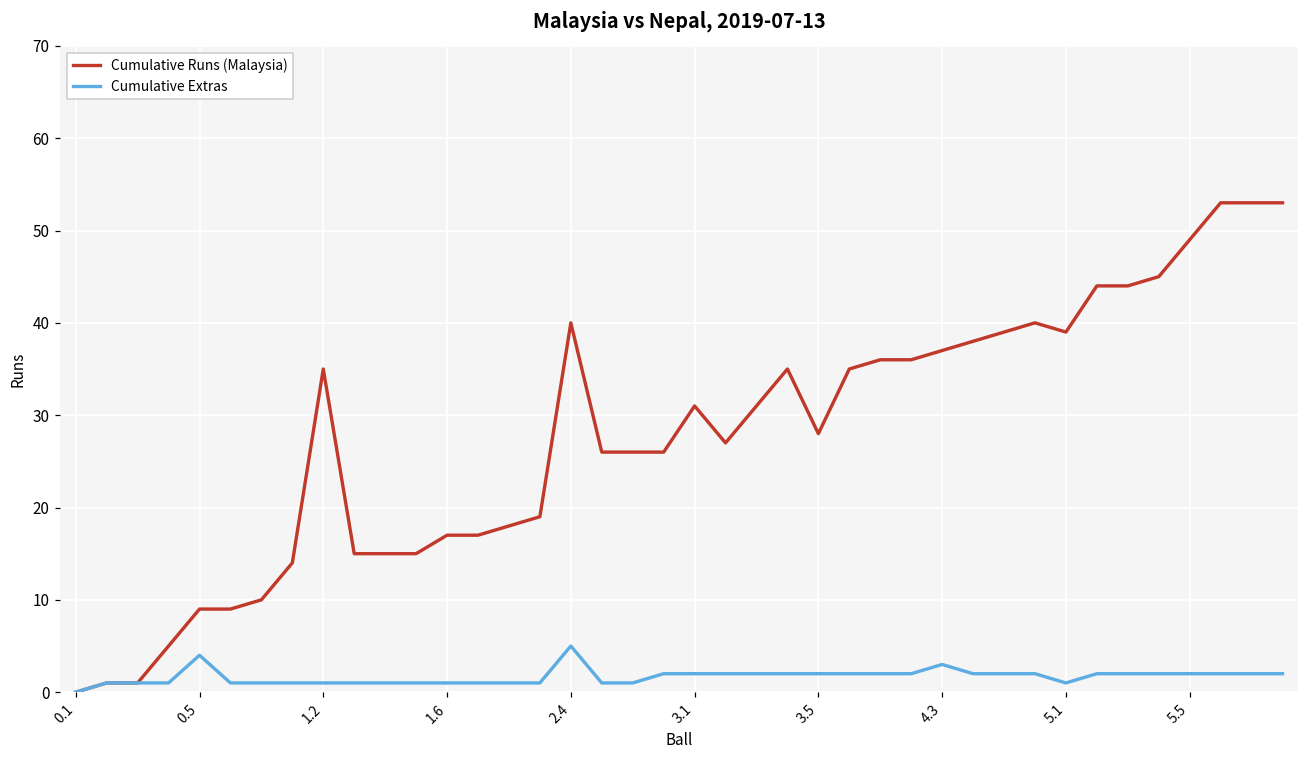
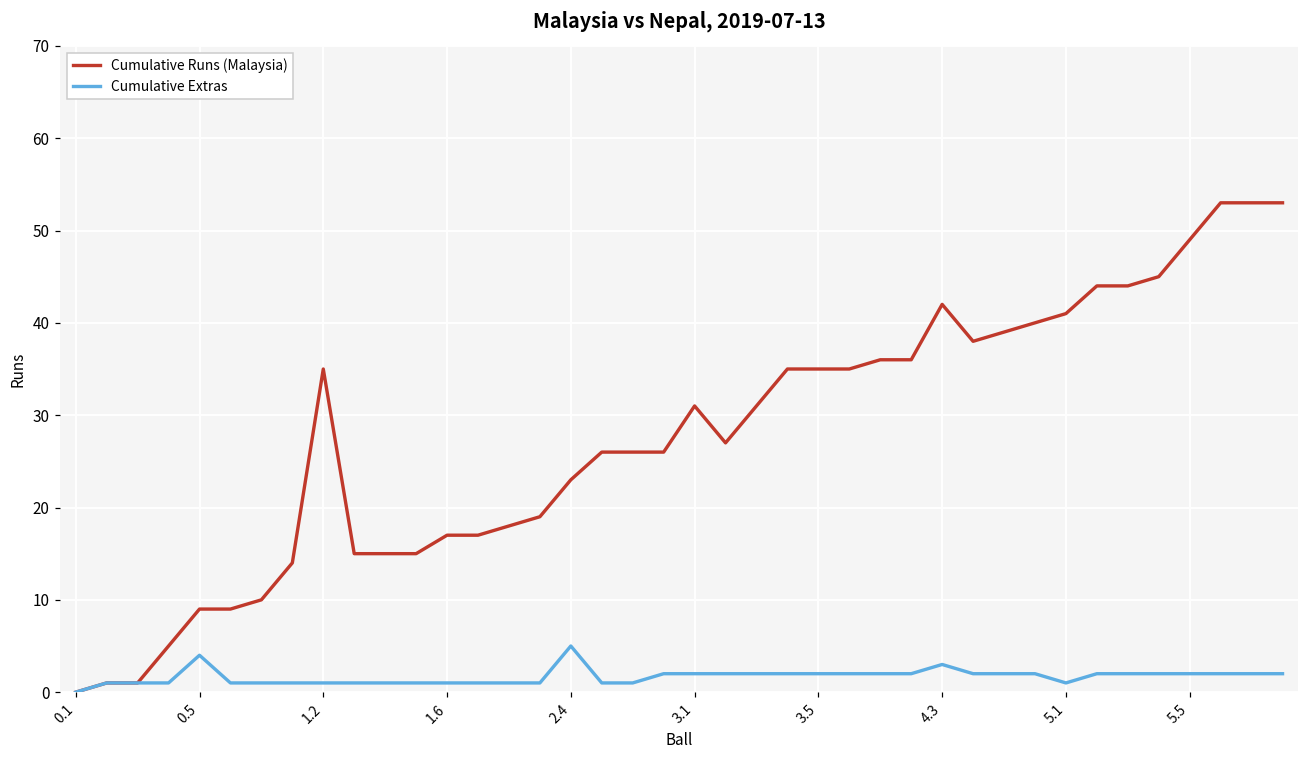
Cumulative Runs (Malaysia), 2.4: 40 -> 23
Cumulative Runs (Malaysia), 3.5: 28 -> 35
Cumulative Runs (Malaysia), 4.3: 37 -> 42
Cumulative Runs (Malaysia), 5.1: 39 -> 41
